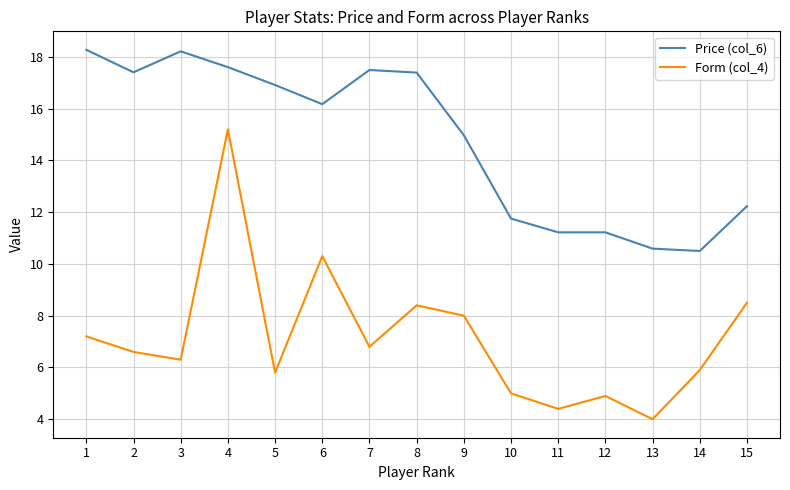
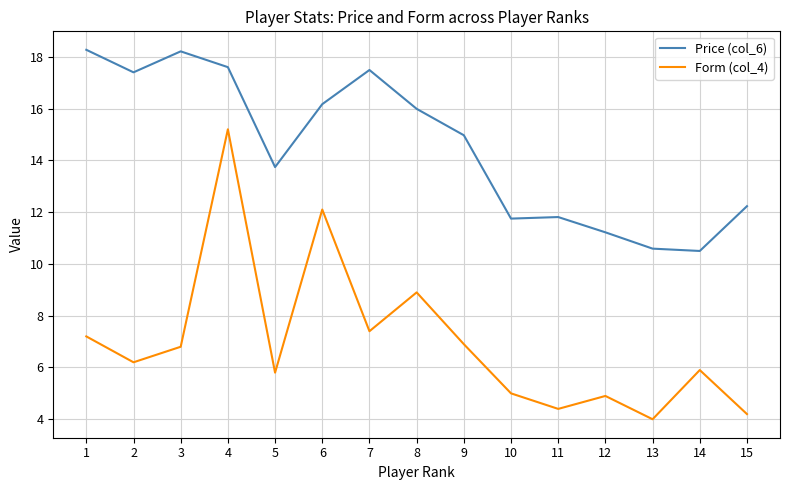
Form (col_4), 2: 6.6 -> 6.2
Form (col_4), 3: 6.3 -> 6.8
Price (col_6), 5: 16.9 -> 13.7
Form (col_4), 6: 10.3 -> 12.1
Form (col_4), 7: 6.8 -> 7.4
Price (col_6), 8: 17.4 -> 16.0
Form (col_4), 8: 8.4 -> 8.9
Form (col_4), 9: 8.0 -> 6.9
Price (col_6), 11: 11.2 -> 11.8
Form (col_4), 15: 8.5 -> 4.2
